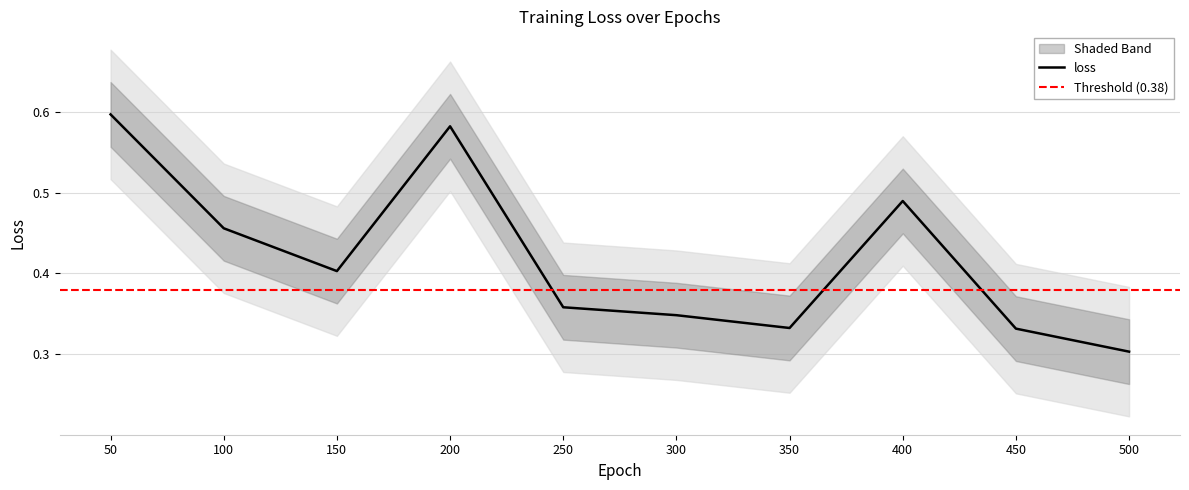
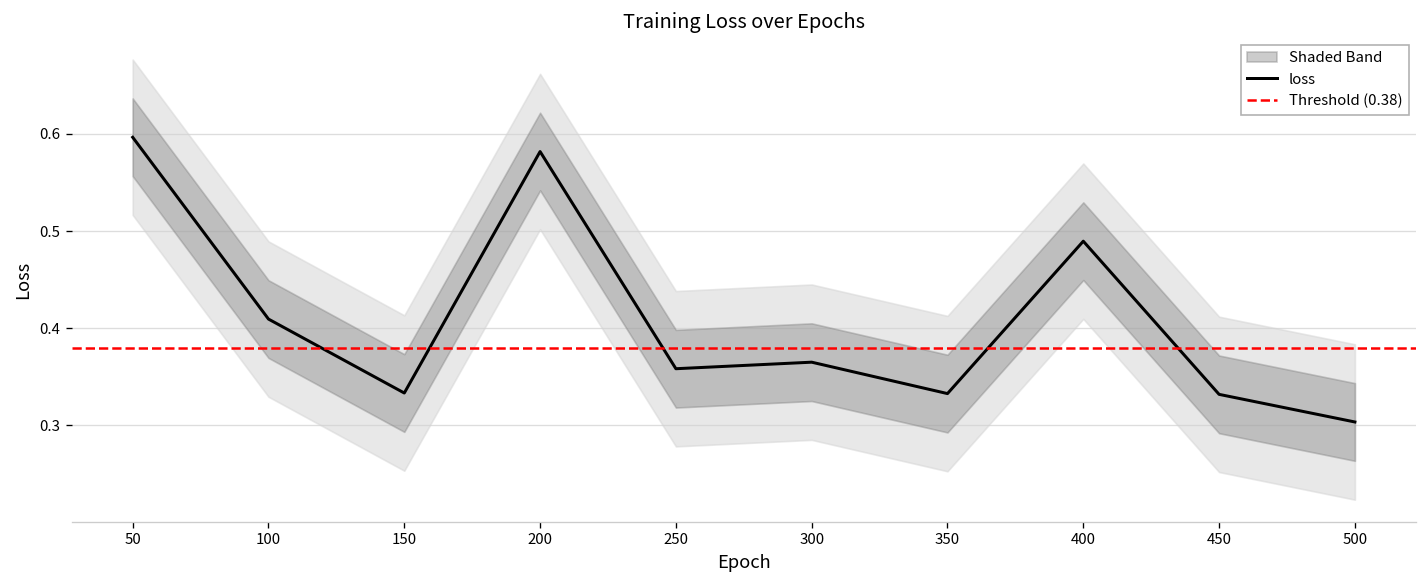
loss, 100: 0.46 -> 0.41
loss, 150: 0.40 -> 0.33
loss, 300: 0.35 -> 0.36
